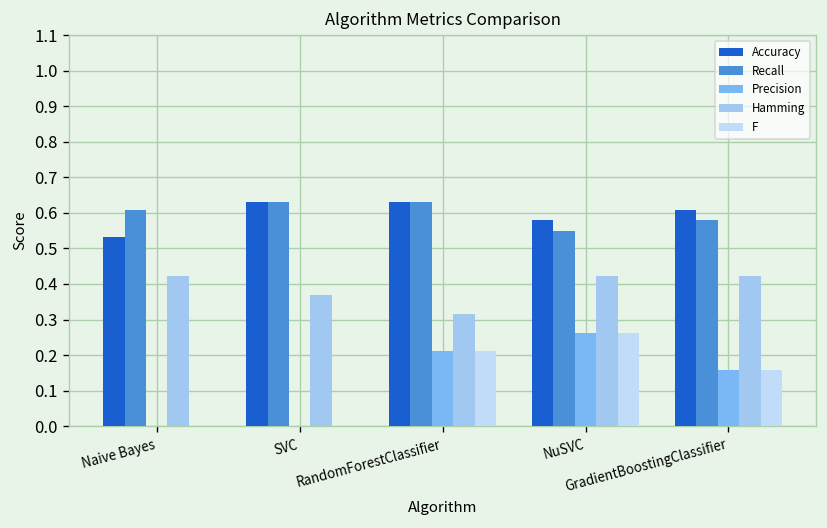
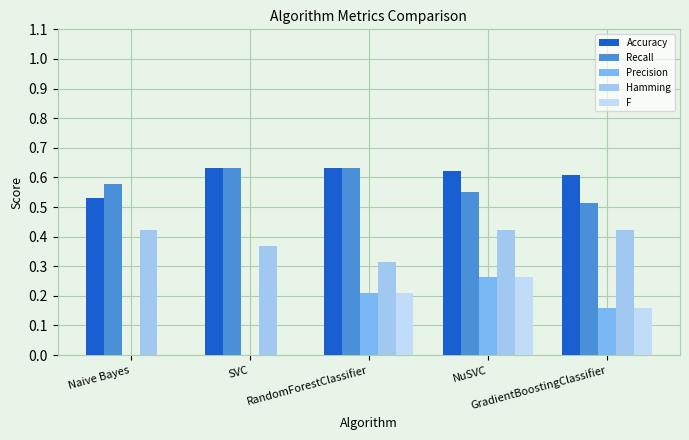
Recall, Naive Bayes: 0.61 -> 0.58
Accuracy, NuSVC: 0.58 -> 0.62
Recall, GradientBoostingClassifier: 0.58 -> 0.52
